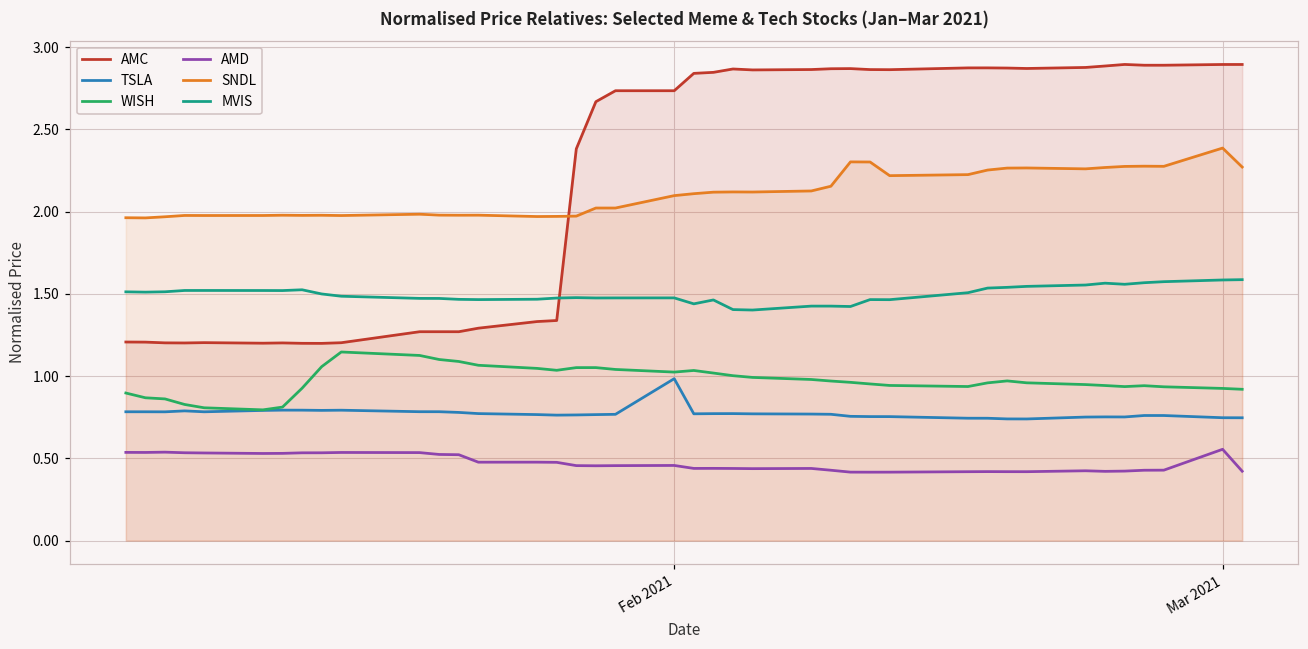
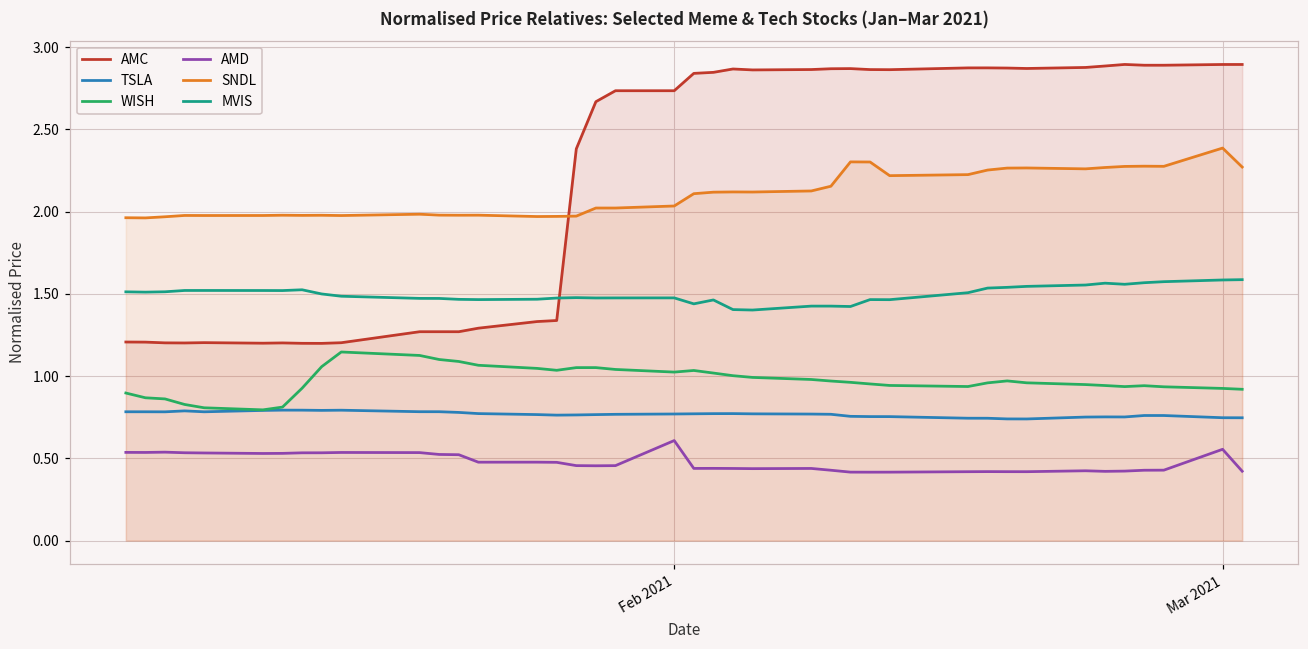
TSLA, Feb 2021: 0.98 -> 0.77
AMD, Feb 2021: 0.46 -> 0.61
SNDL, Feb 2021: 2.10 -> 2.03
